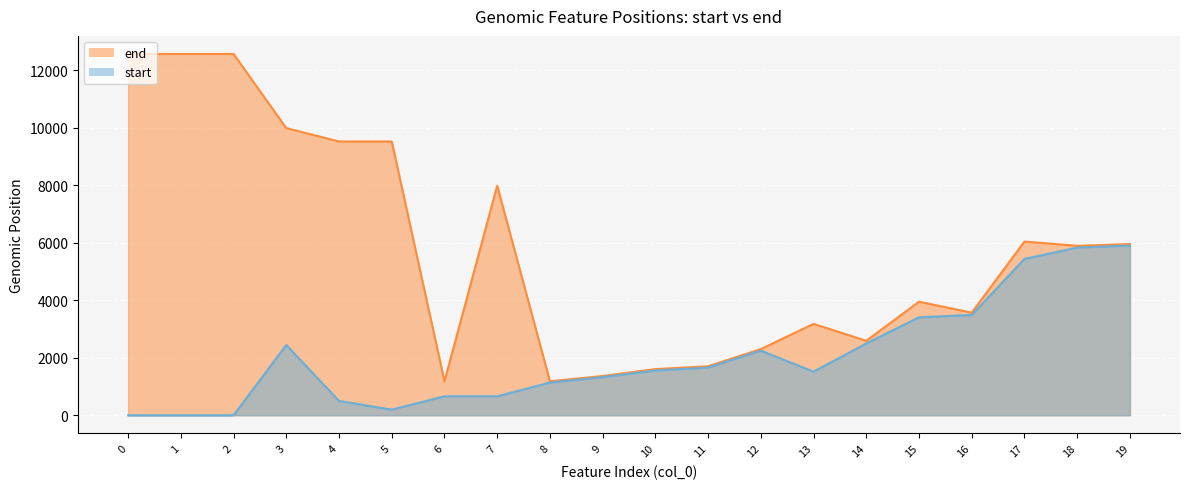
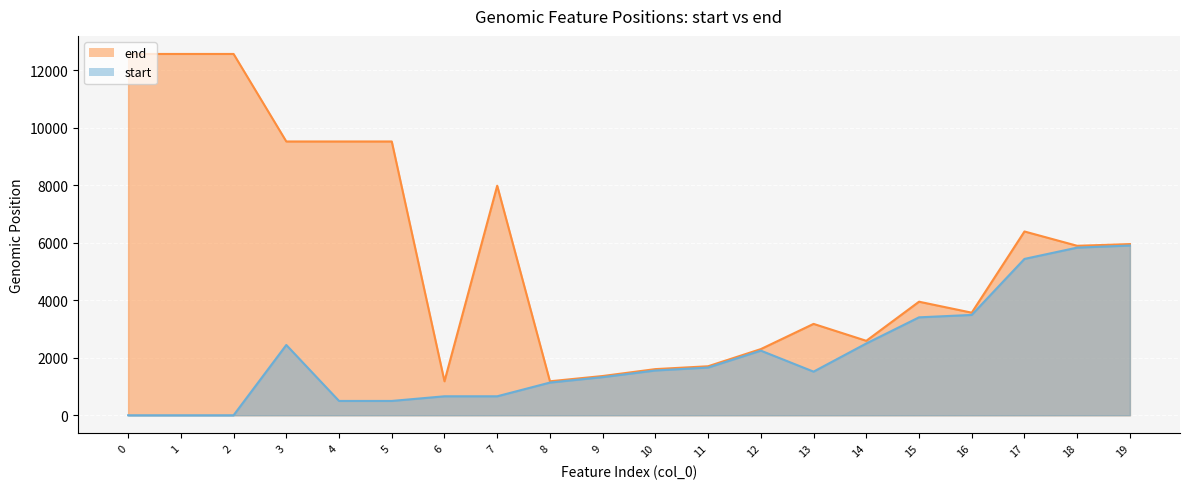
end, 3: 10000 -> 9500
start, 5: 200 -> 500
end, 17: 6000 -> 6400
